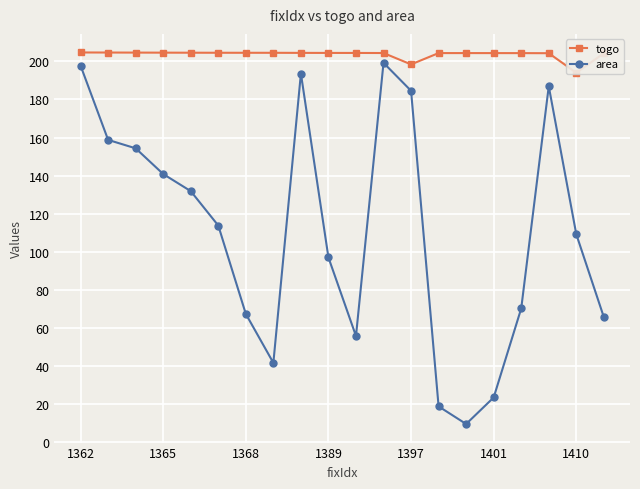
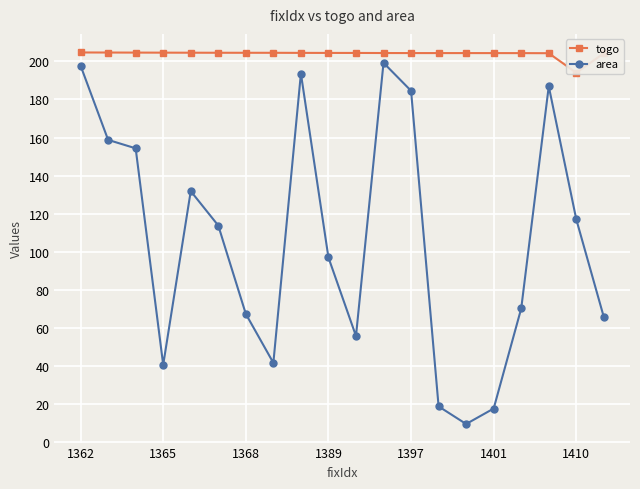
area, 1365: 141 -> 40
togo, 1397: 198 -> 204
area, 1401: 23 -> 17
area, 1410: 109 -> 117
